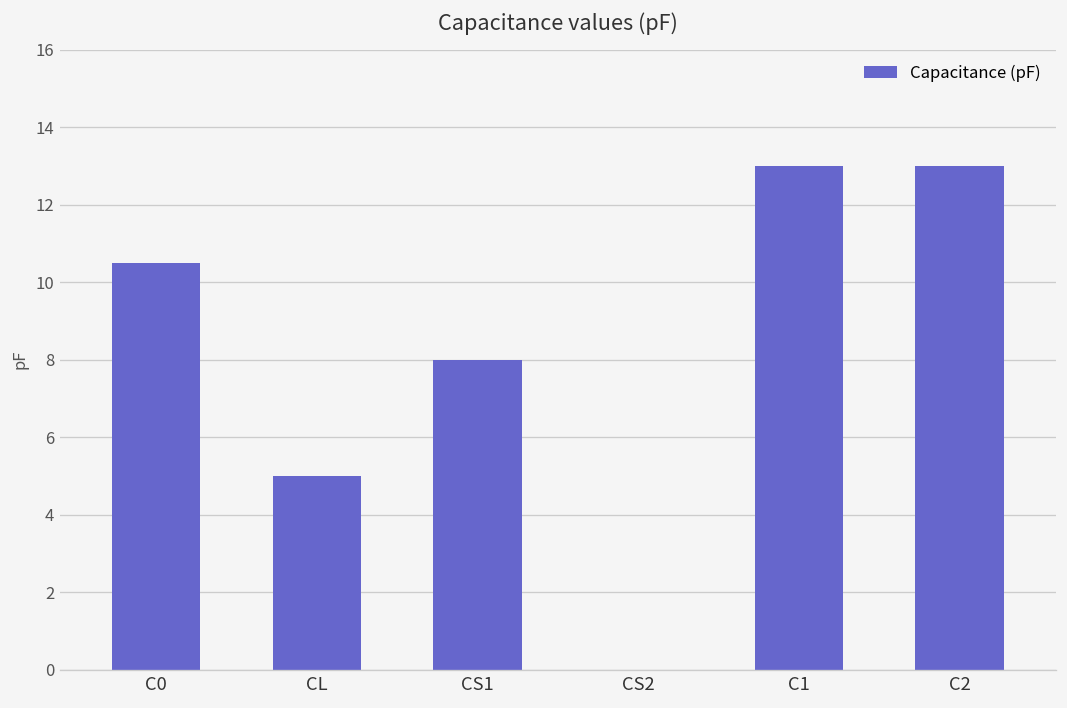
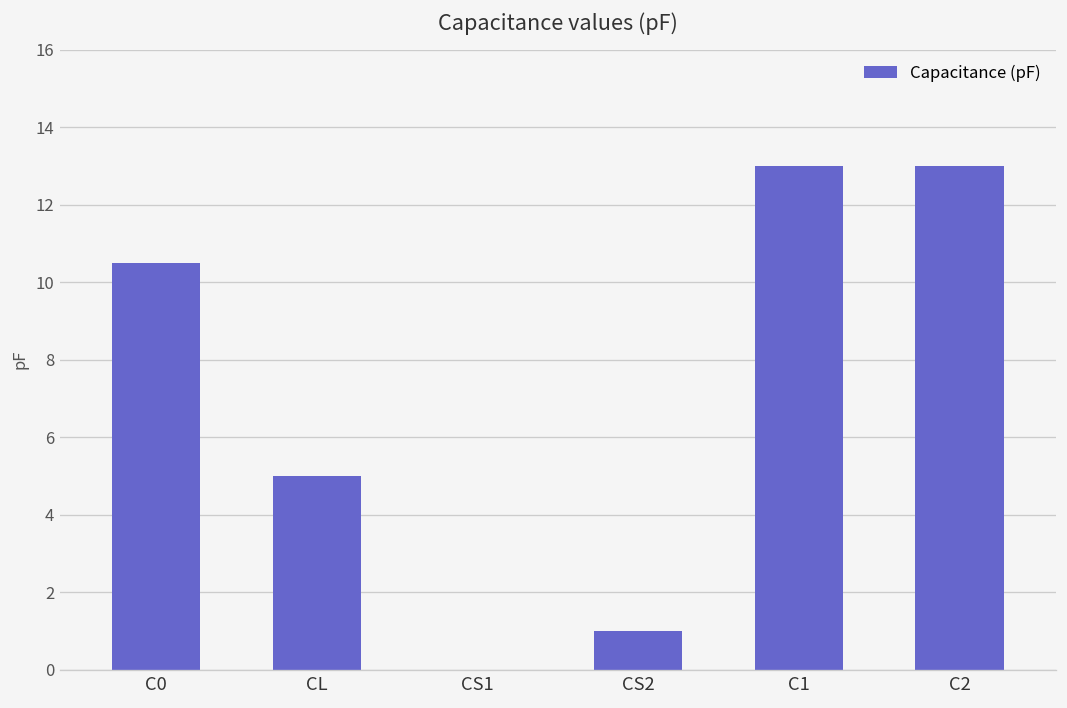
CS1: 8 -> 0
CS2: 0 -> 1
